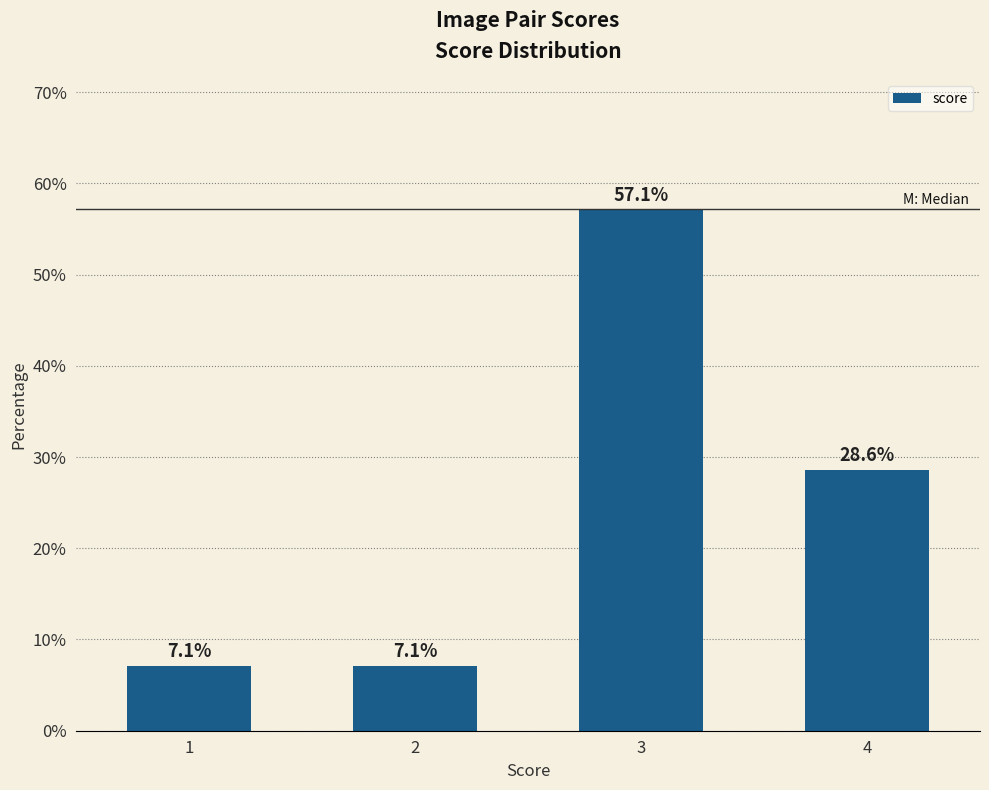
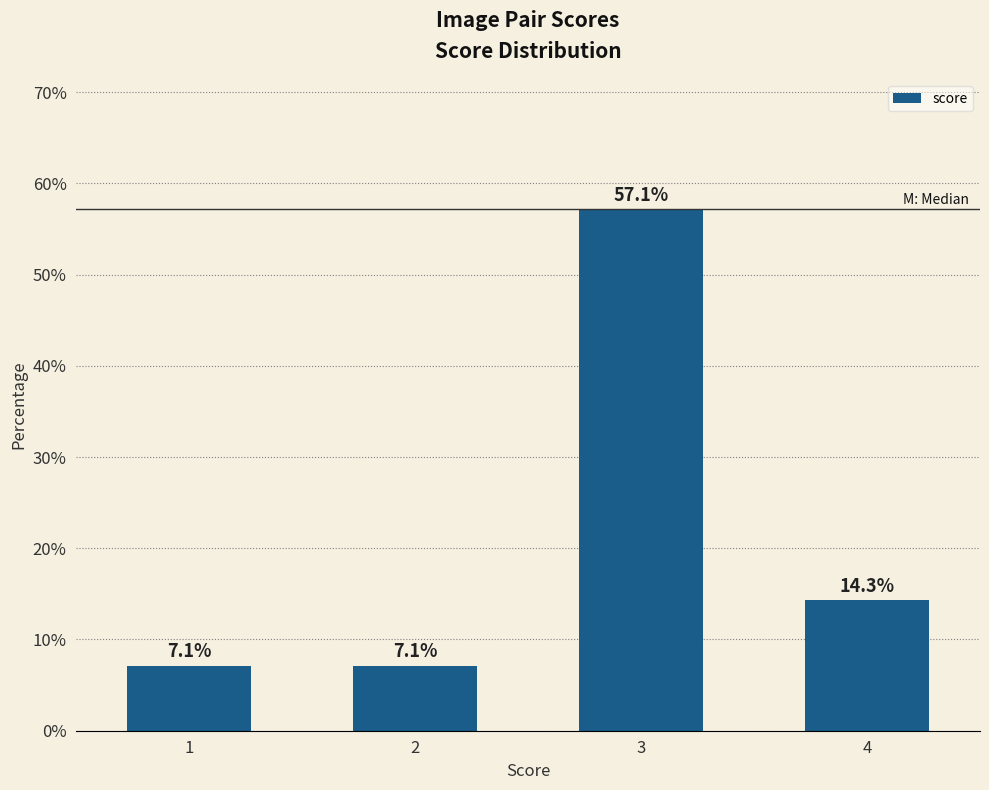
4: 28.6% -> 14.3%
